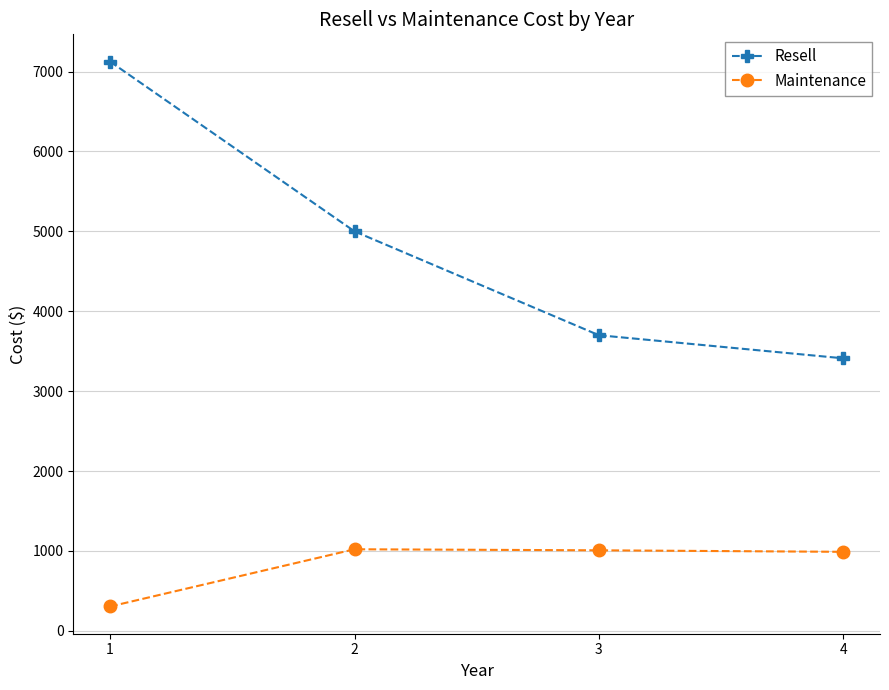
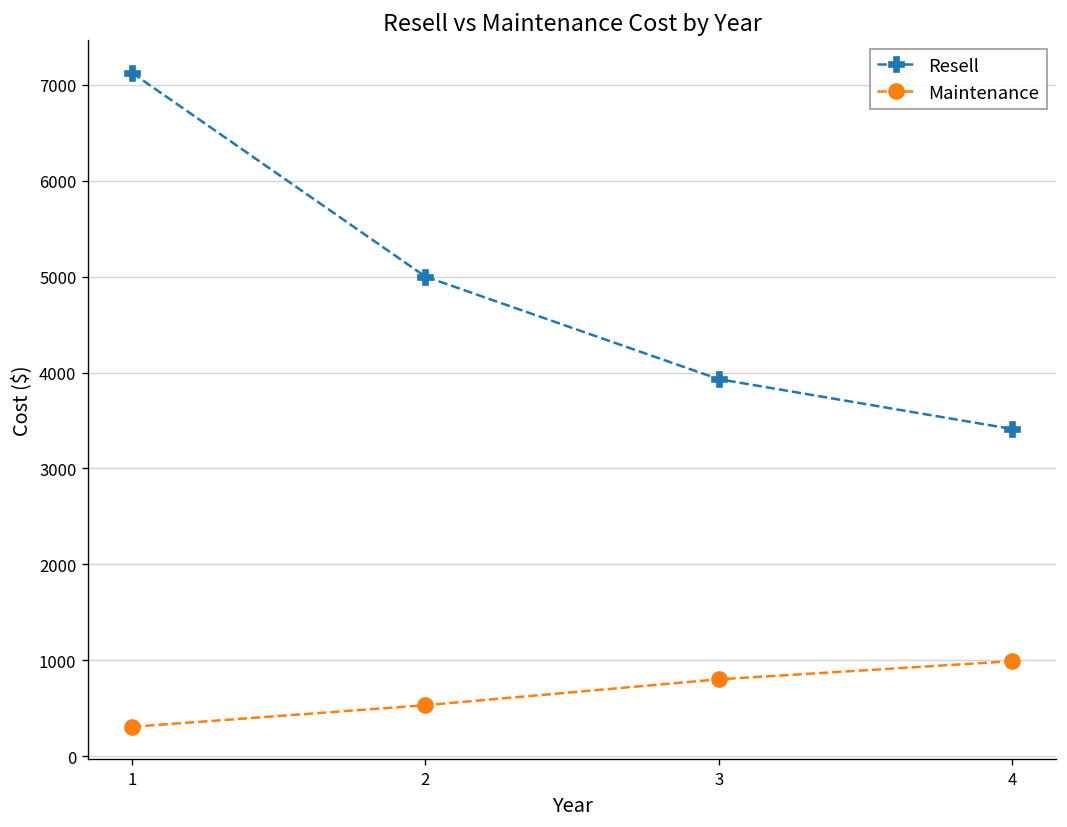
Maintenance, 2: 1000 -> 500
Resell, 3: 3700 -> 3900
Maintenance, 3: 1000 -> 800
